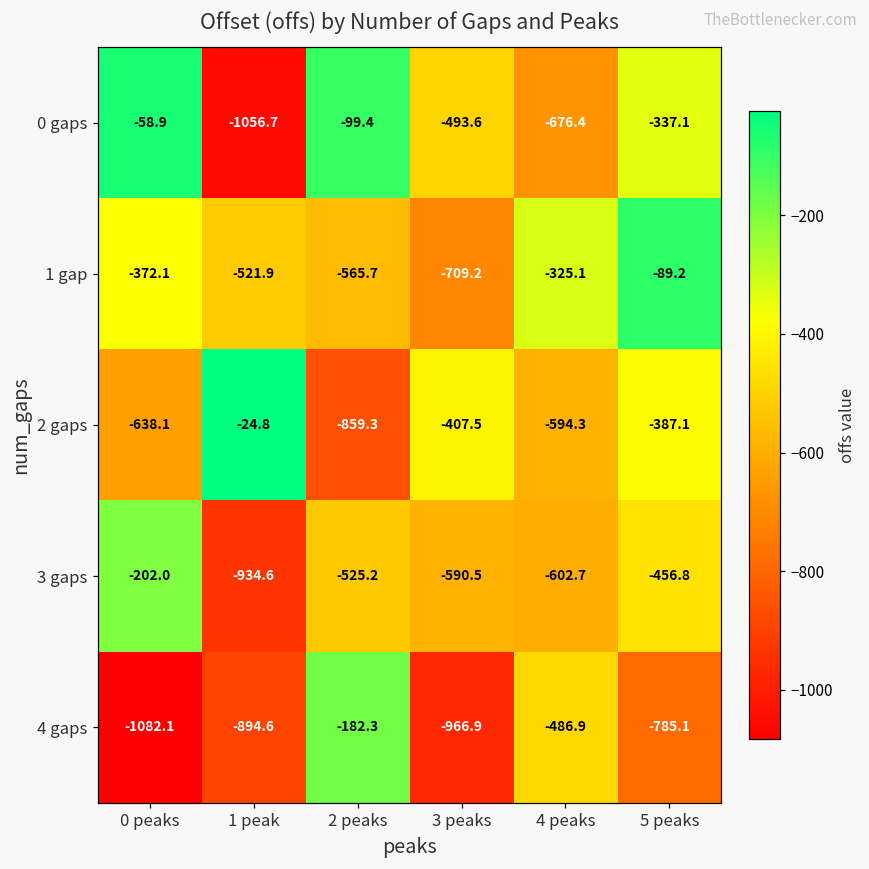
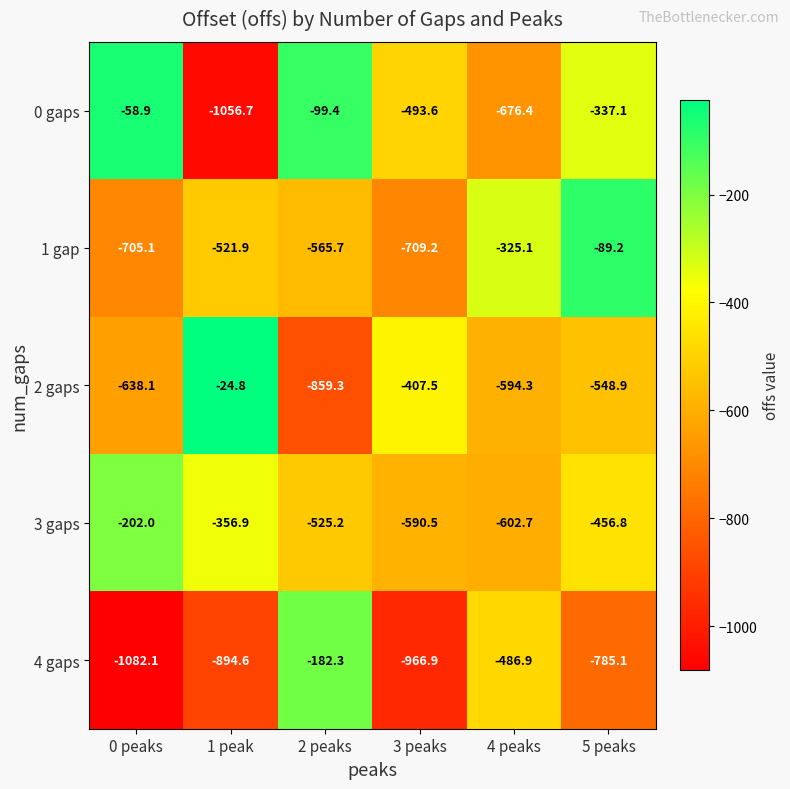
1 gap, 0 peaks: -372.1 -> -705.1
2 gaps, 5 peaks: -387.1 -> -548.9
3 gaps, 1 peak: -934.6 -> -356.9
